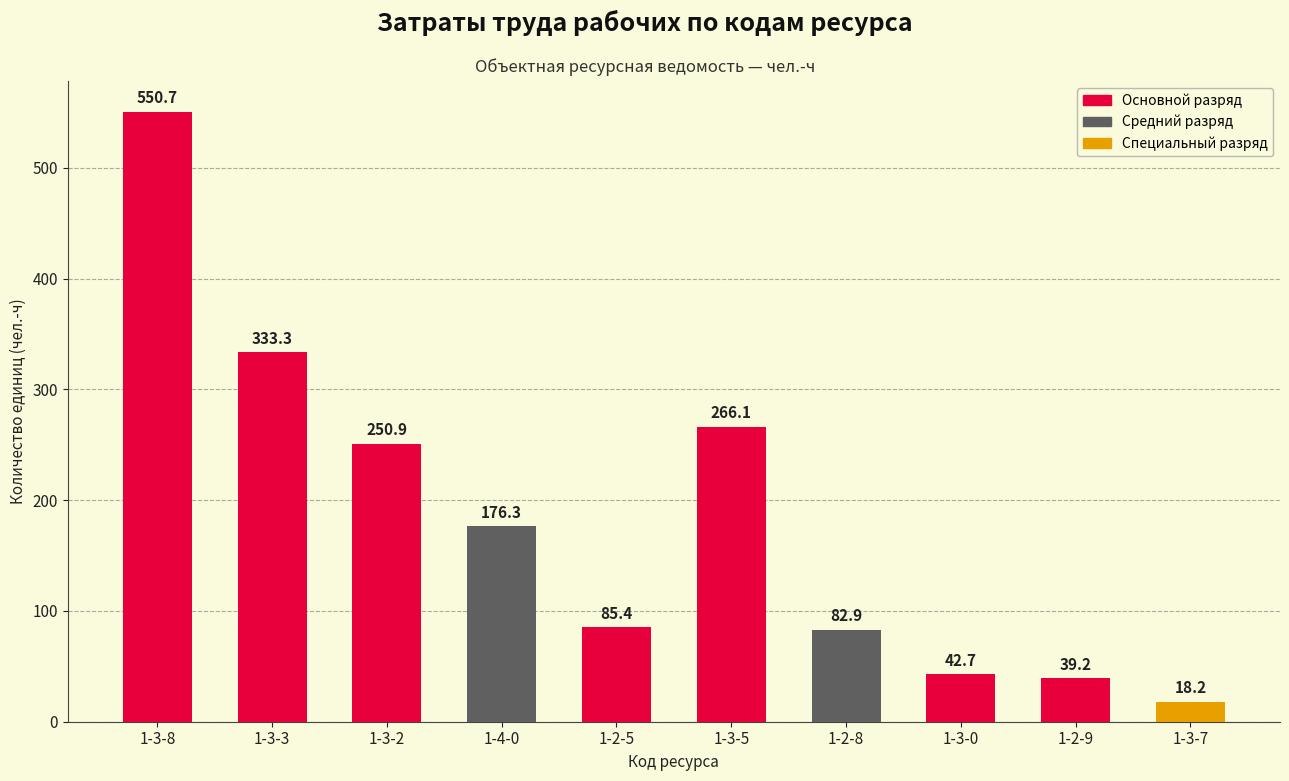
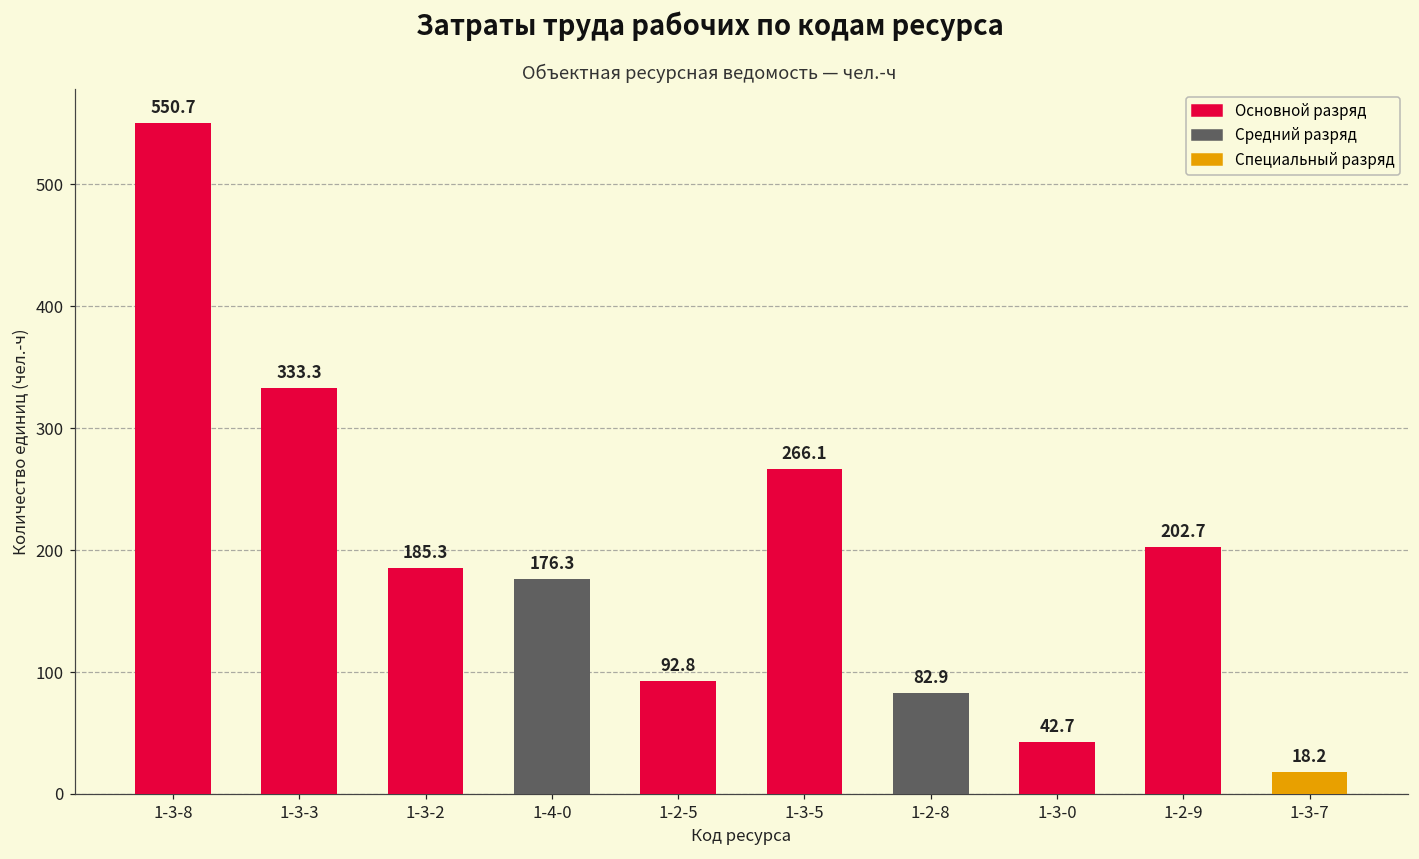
1-3-2: 250.9 -> 185.3
1-2-5: 85.4 -> 92.8
1-2-9: 39.2 -> 202.7
